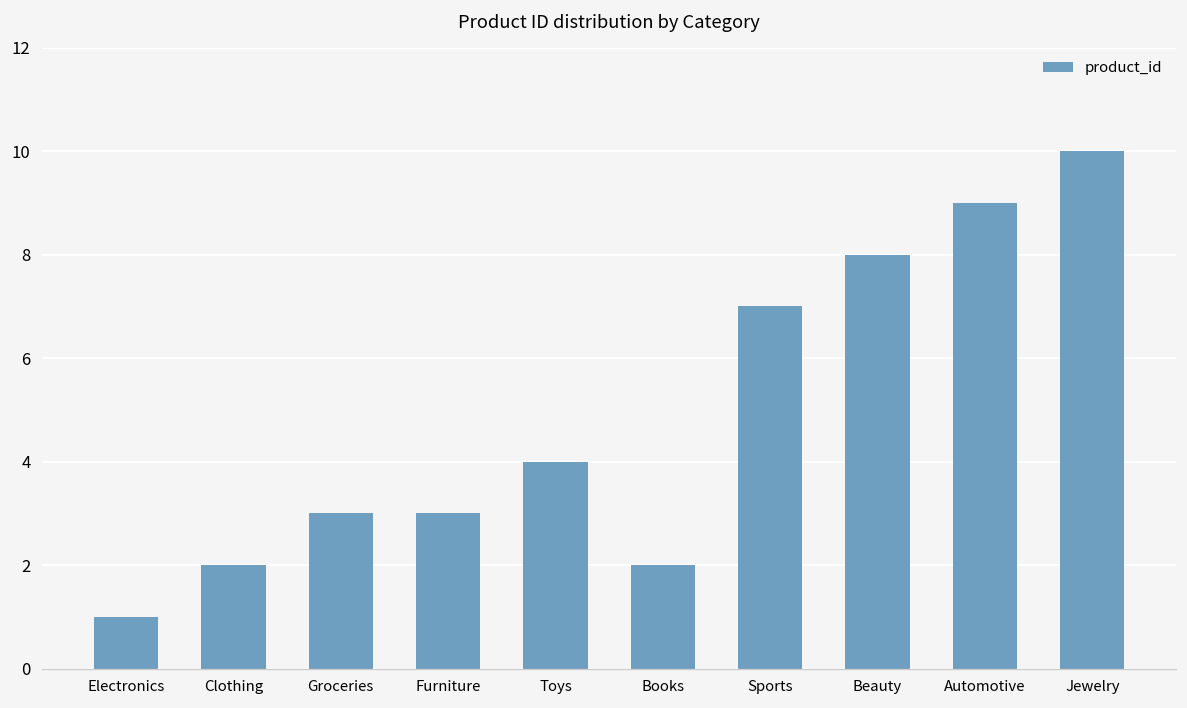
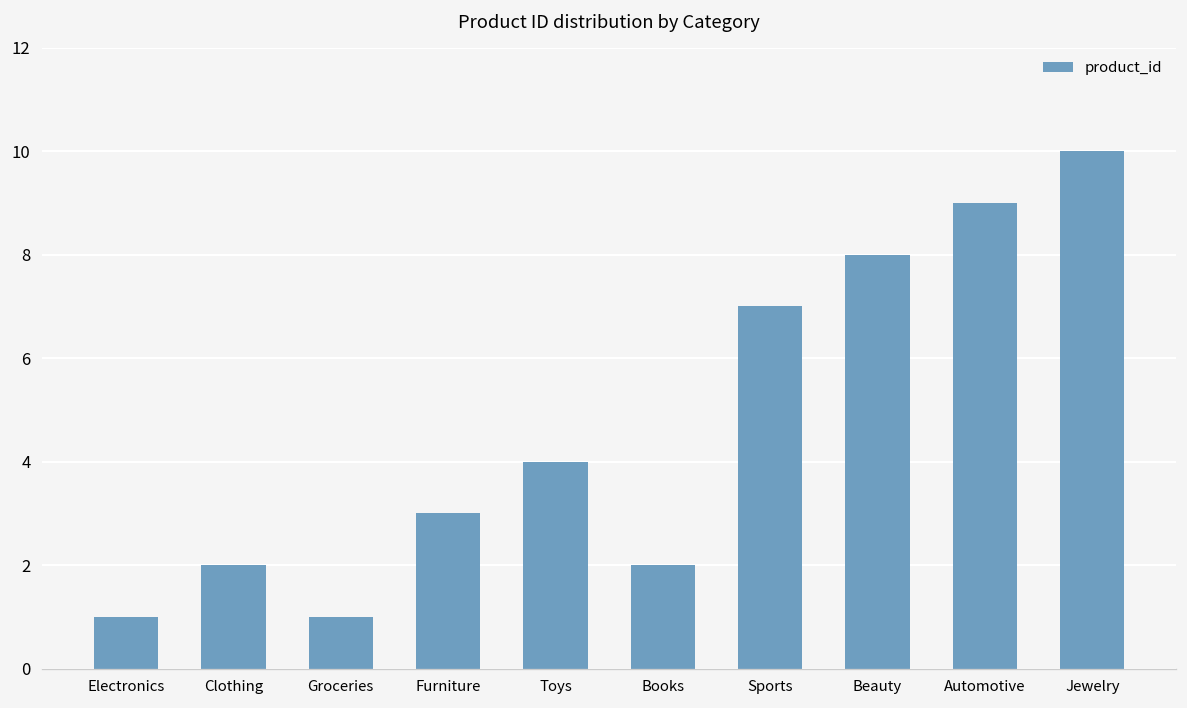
Groceries: 3 -> 1
